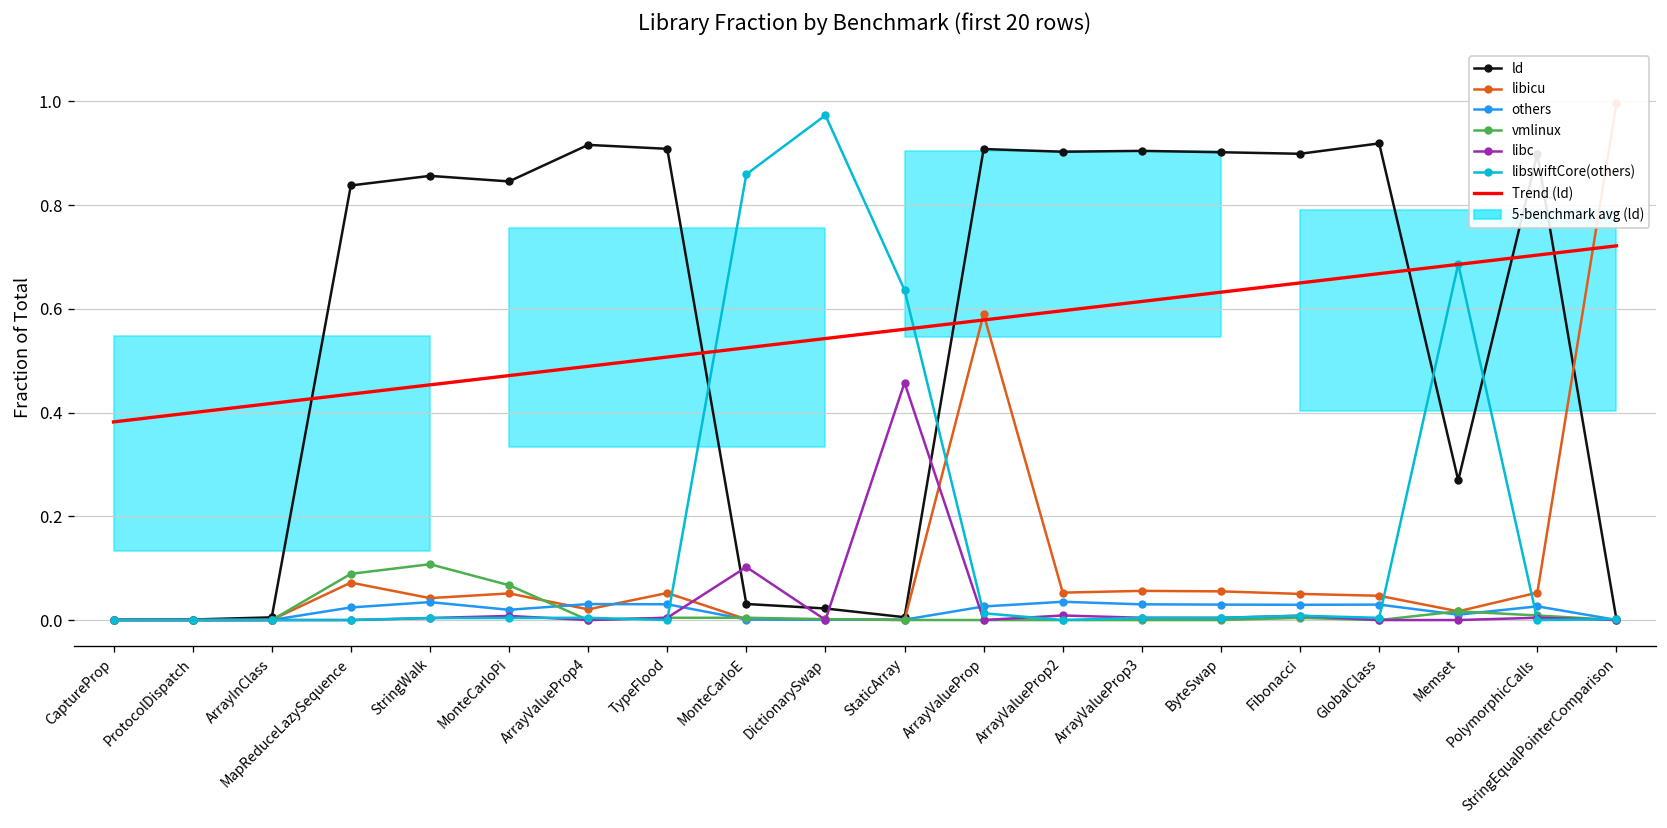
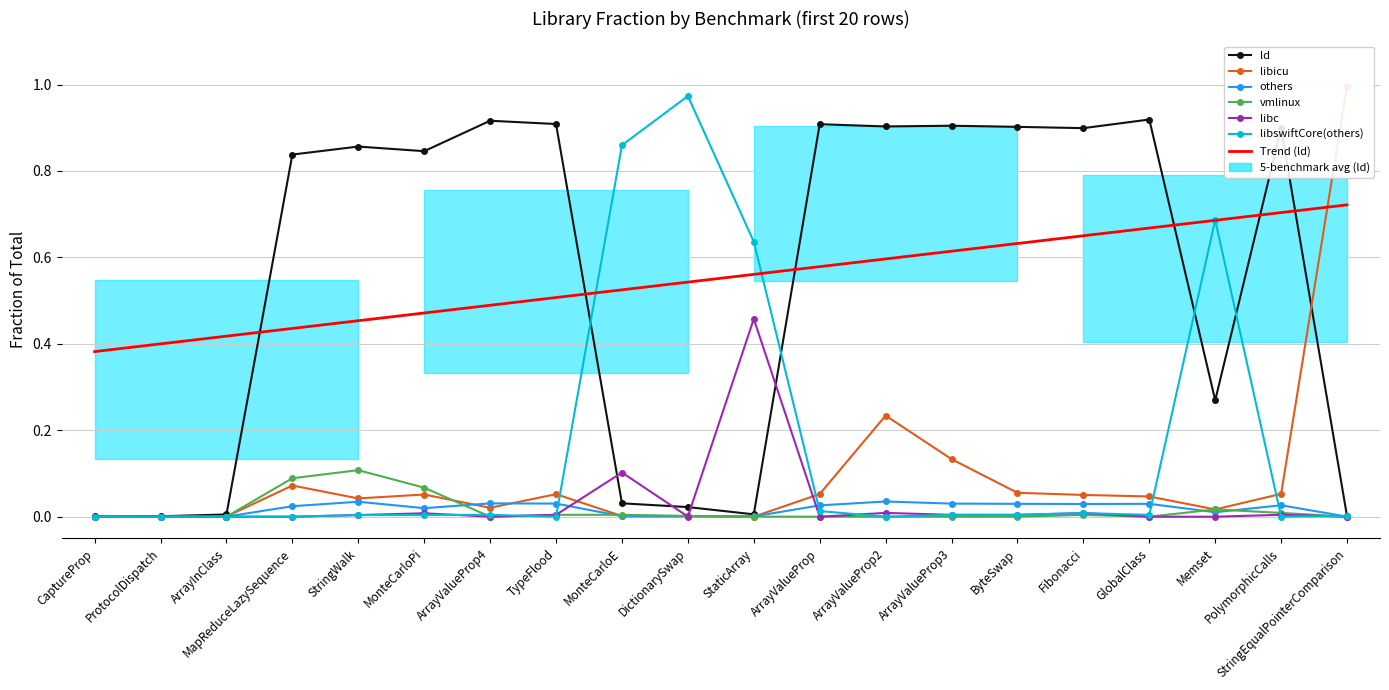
libicu, ArrayValueProp: 0.59 -> 0.05
libicu, ArrayValueProp2: 0.05 -> 0.23
libicu, ArrayValueProp3: 0.06 -> 0.13
